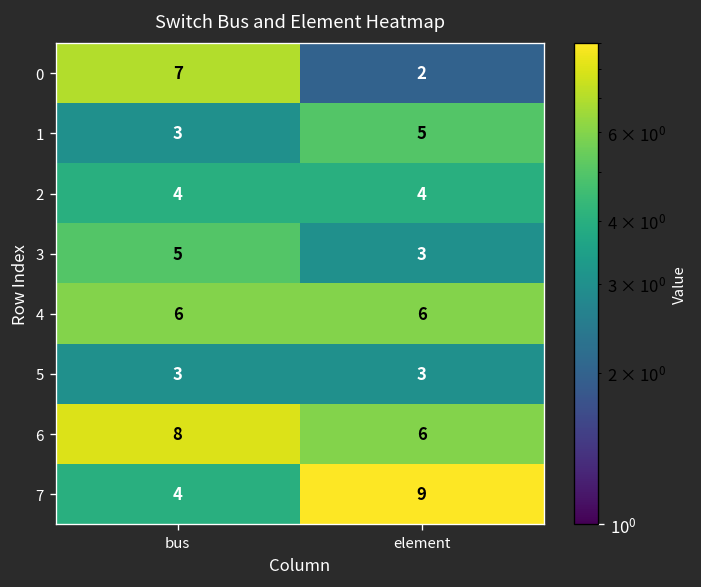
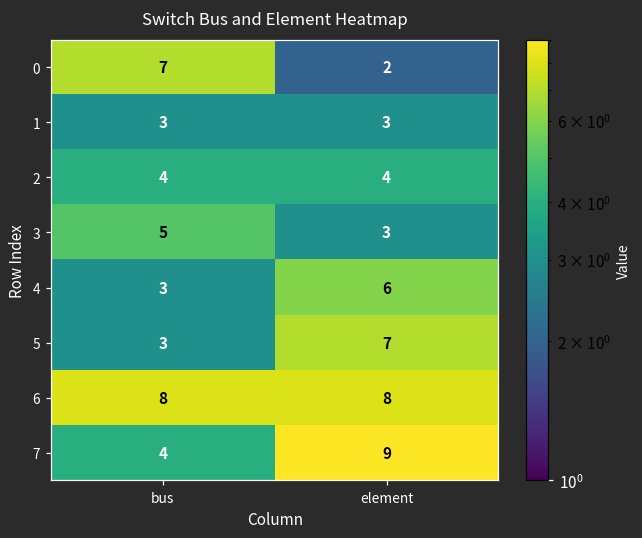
1, element: 5 -> 3
4, bus: 6 -> 3
5, element: 3 -> 7
6, element: 6 -> 8
